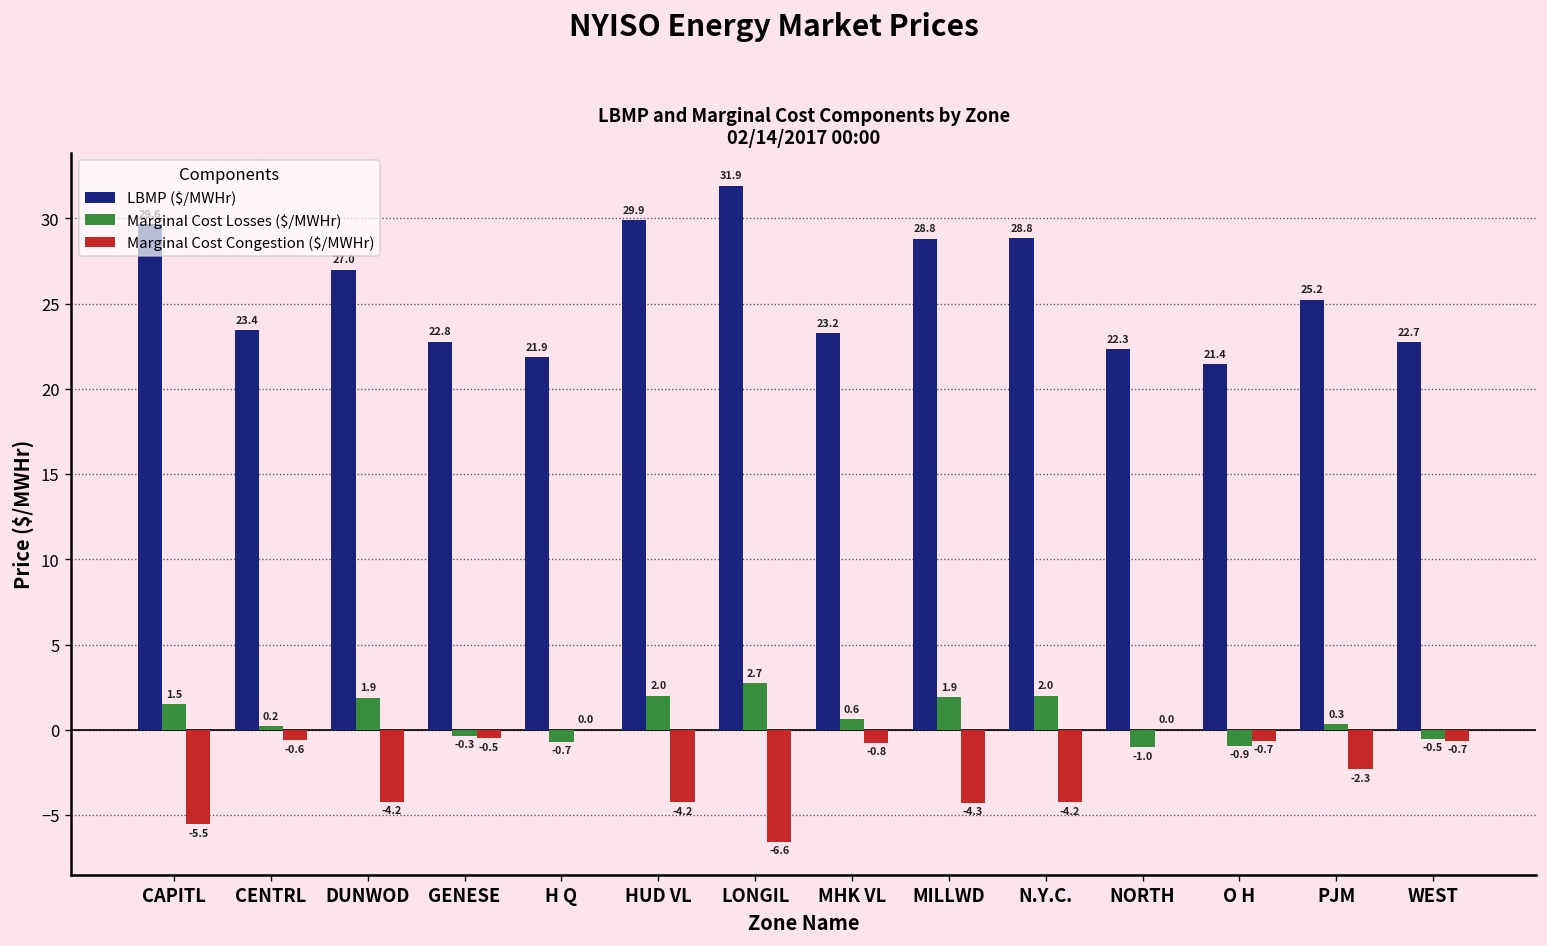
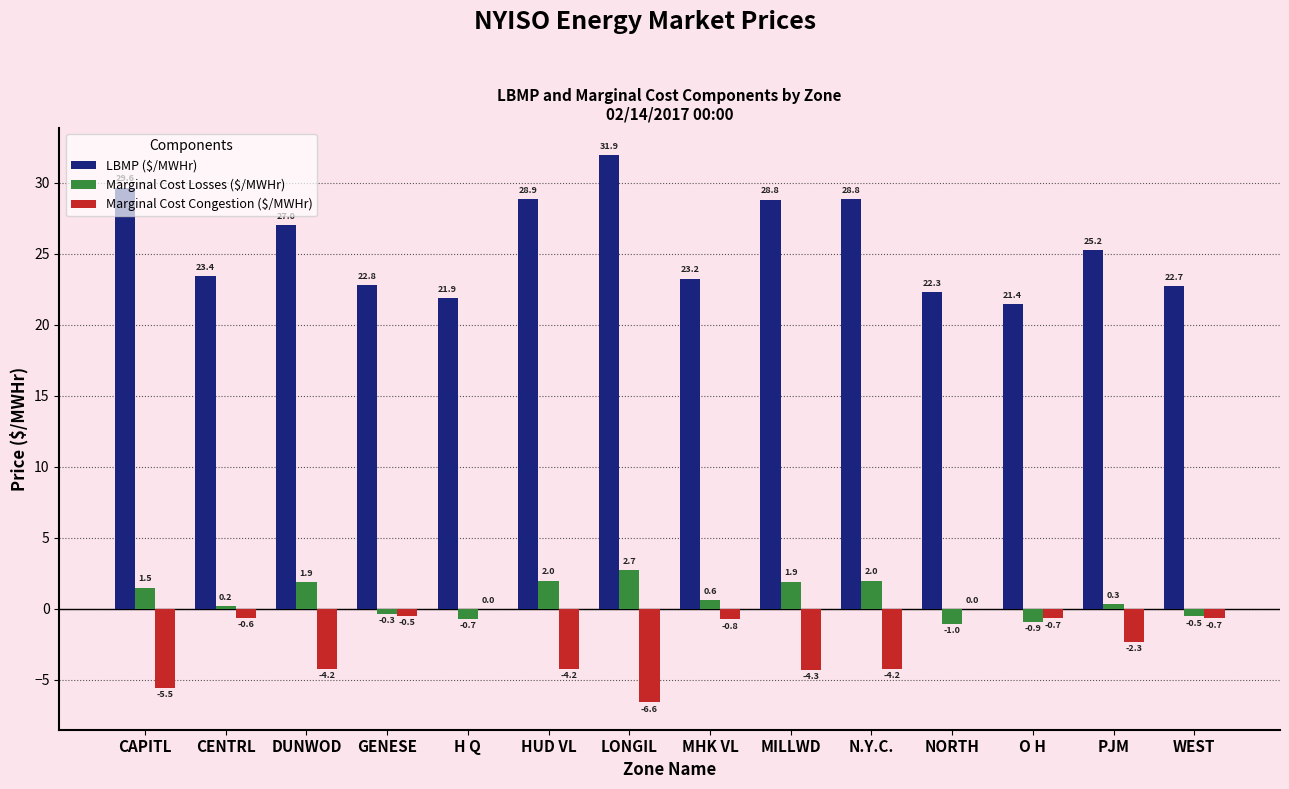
LBMP ($/MWHr), HUD VL: 29.9 -> 28.9
